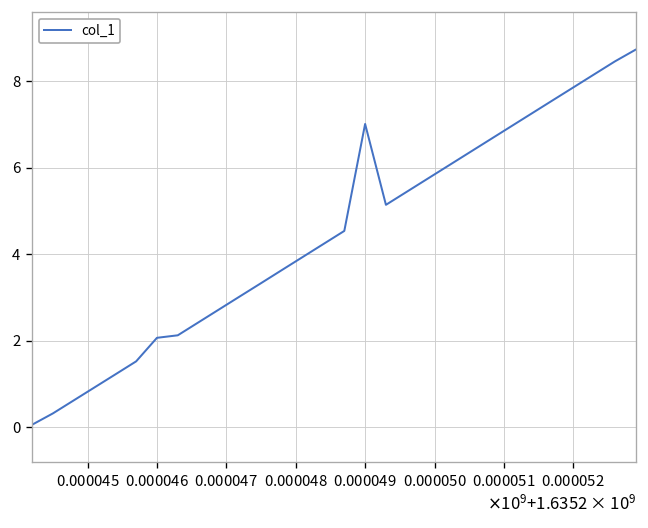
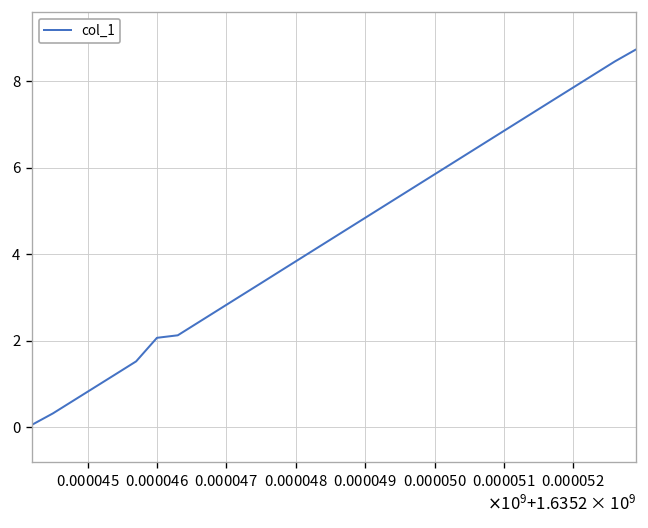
0.000049: 7.0 -> 4.8
